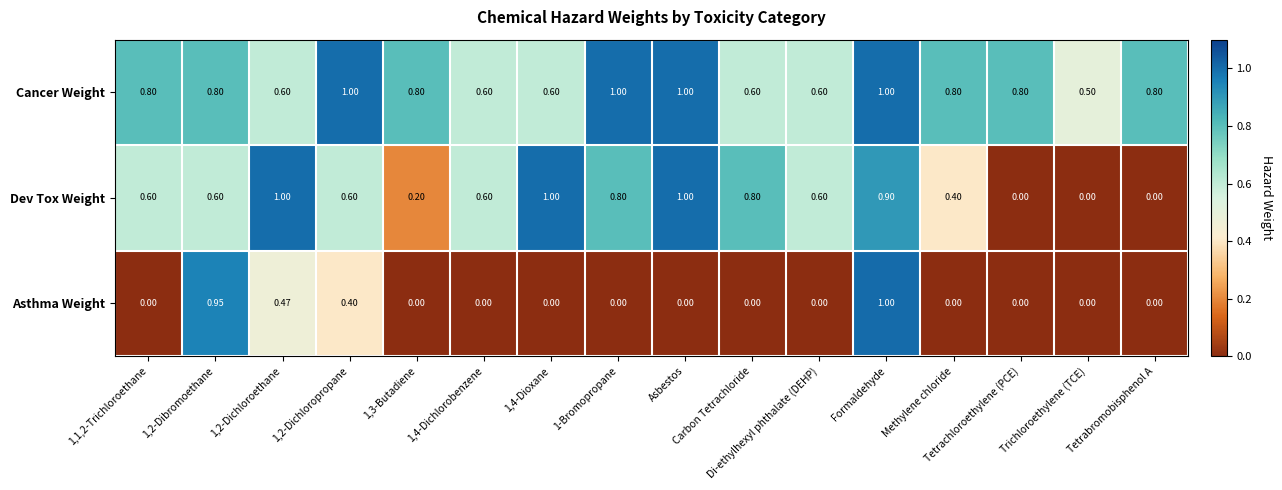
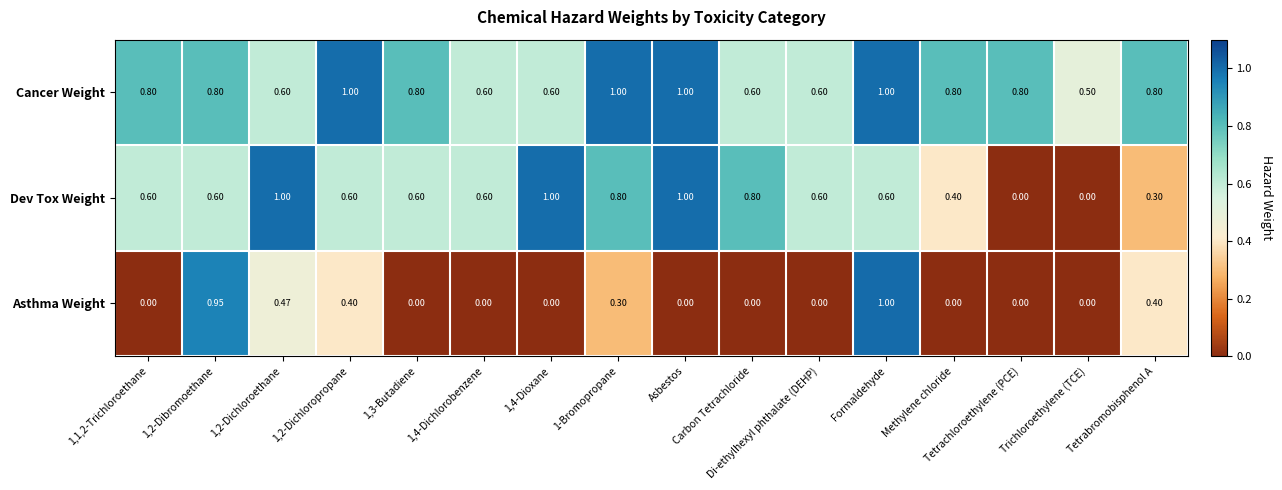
Dev Tox Weight, 1,3-Butadiene: 0.20 -> 0.60
Dev Tox Weight, Formaldehyde: 0.90 -> 0.60
Dev Tox Weight, Tetrabromobisphenol A: 0.00 -> 0.30
Asthma Weight, 1-Bromopropane: 0.00 -> 0.30
Asthma Weight, Tetrabromobisphenol A: 0.00 -> 0.40
